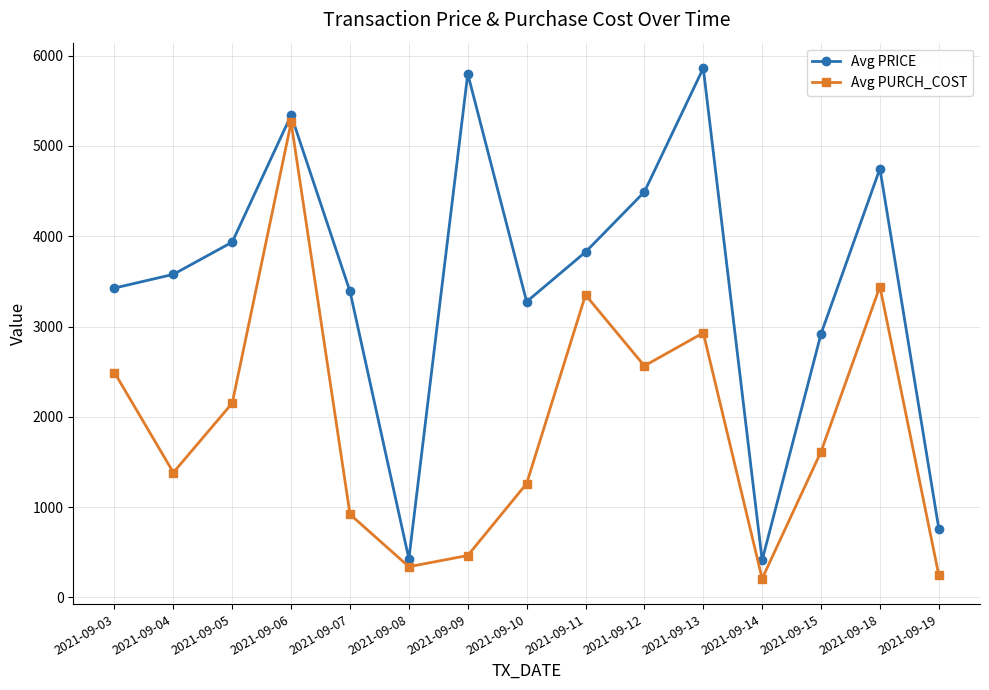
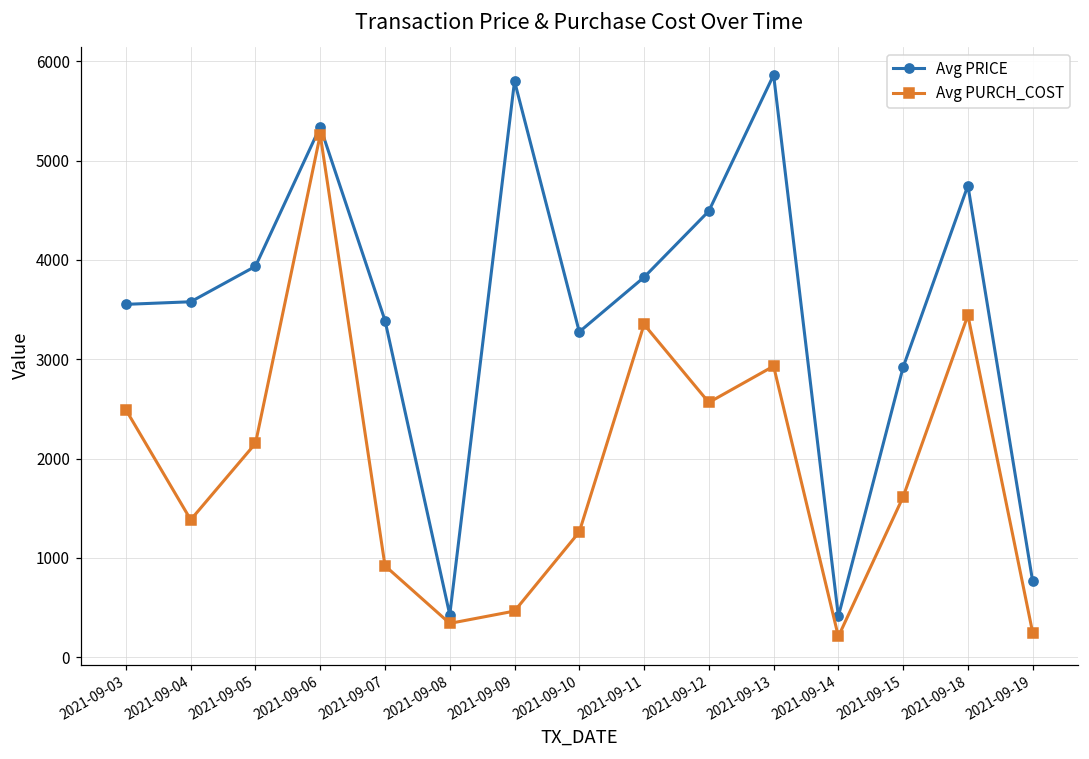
Avg PRICE, 2021-09-03: 3400 -> 3600
